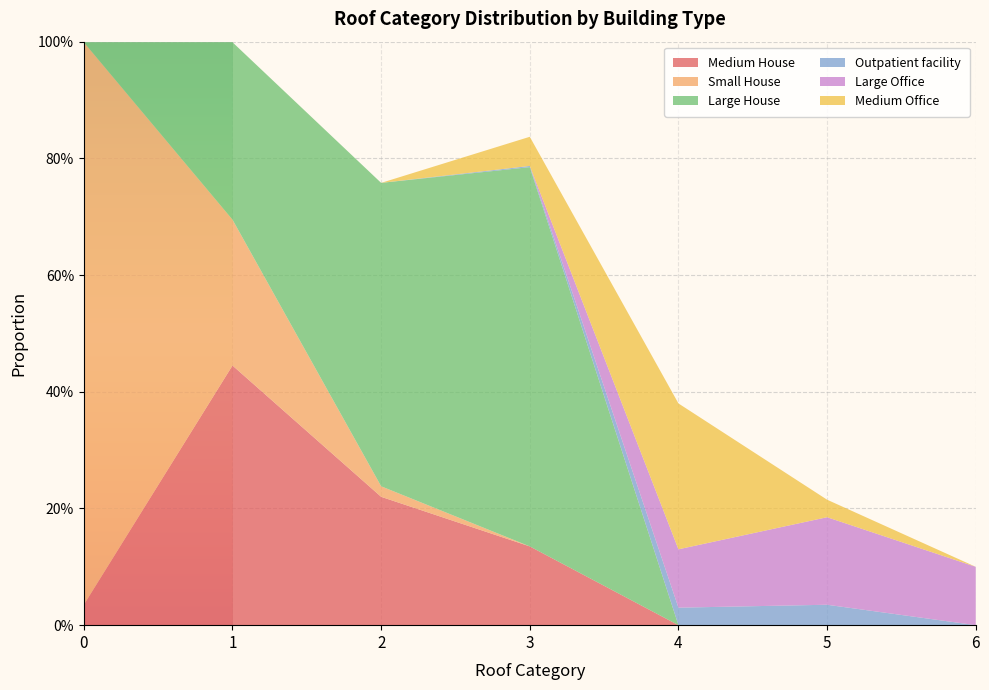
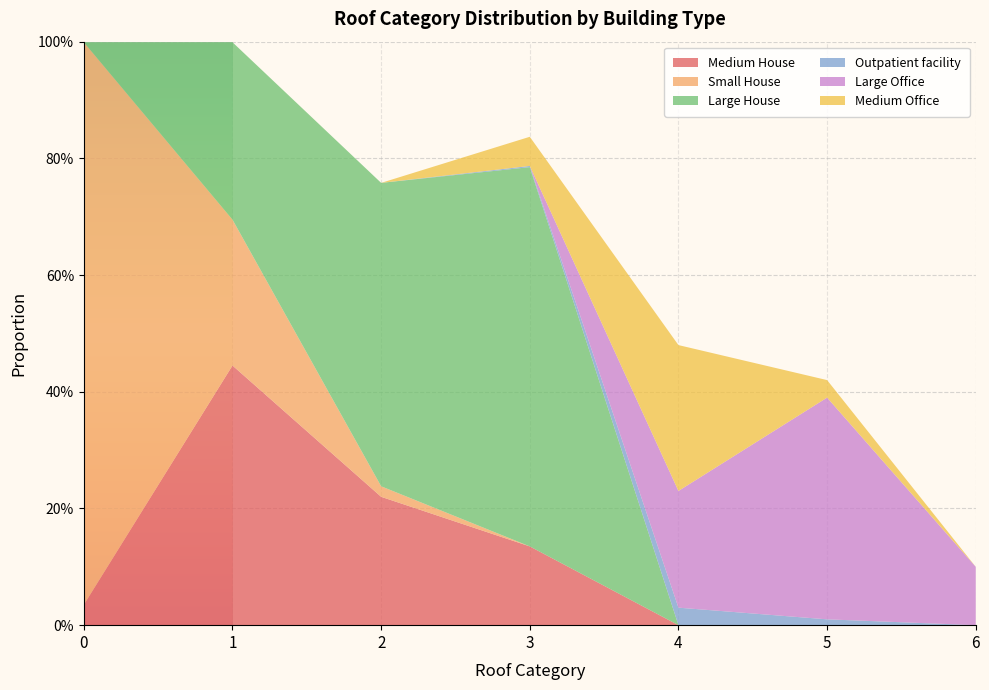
Large Office, 4: 10% -> 20%
Outpatient facility, 5: 4% -> 1%
Large Office, 5: 15% -> 38%
